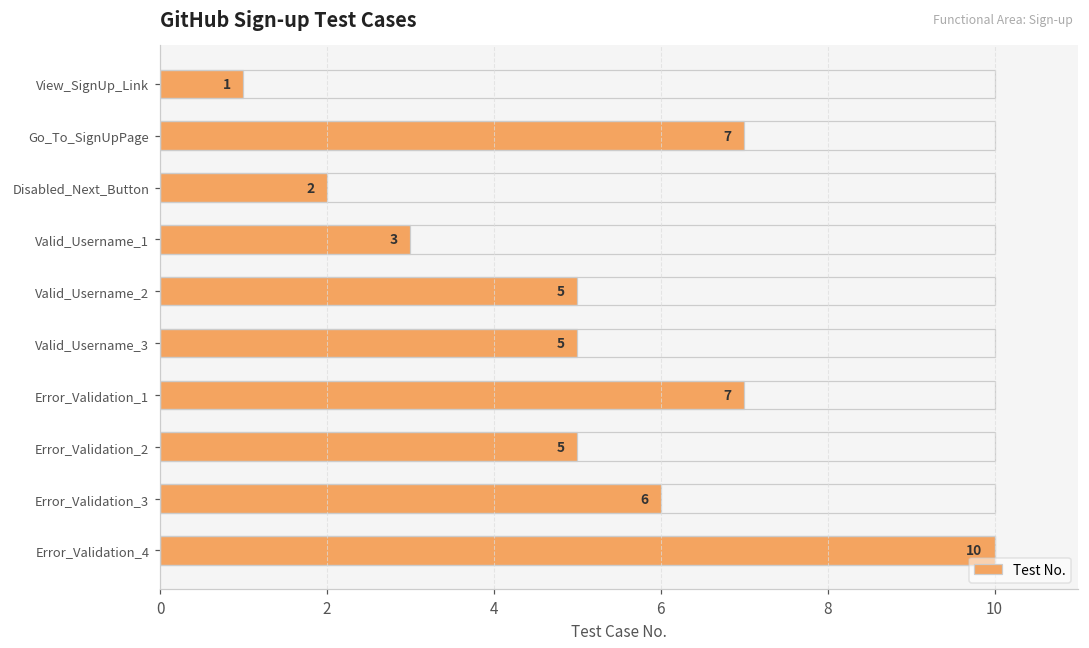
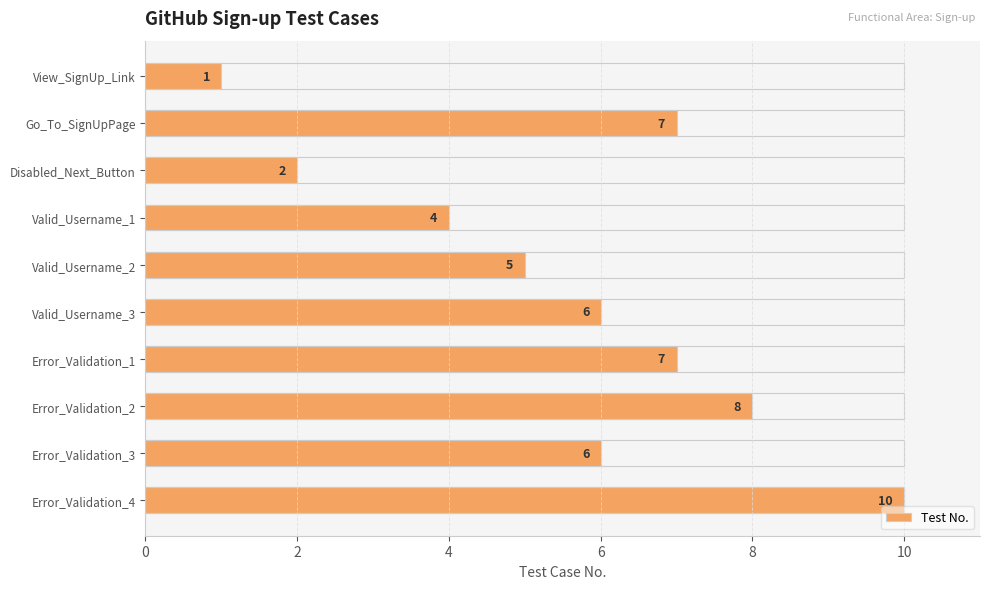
Test No., Valid_Username_1: 3 -> 4
Test No., Valid_Username_3: 5 -> 6
Test No., Error_Validation_2: 5 -> 8
